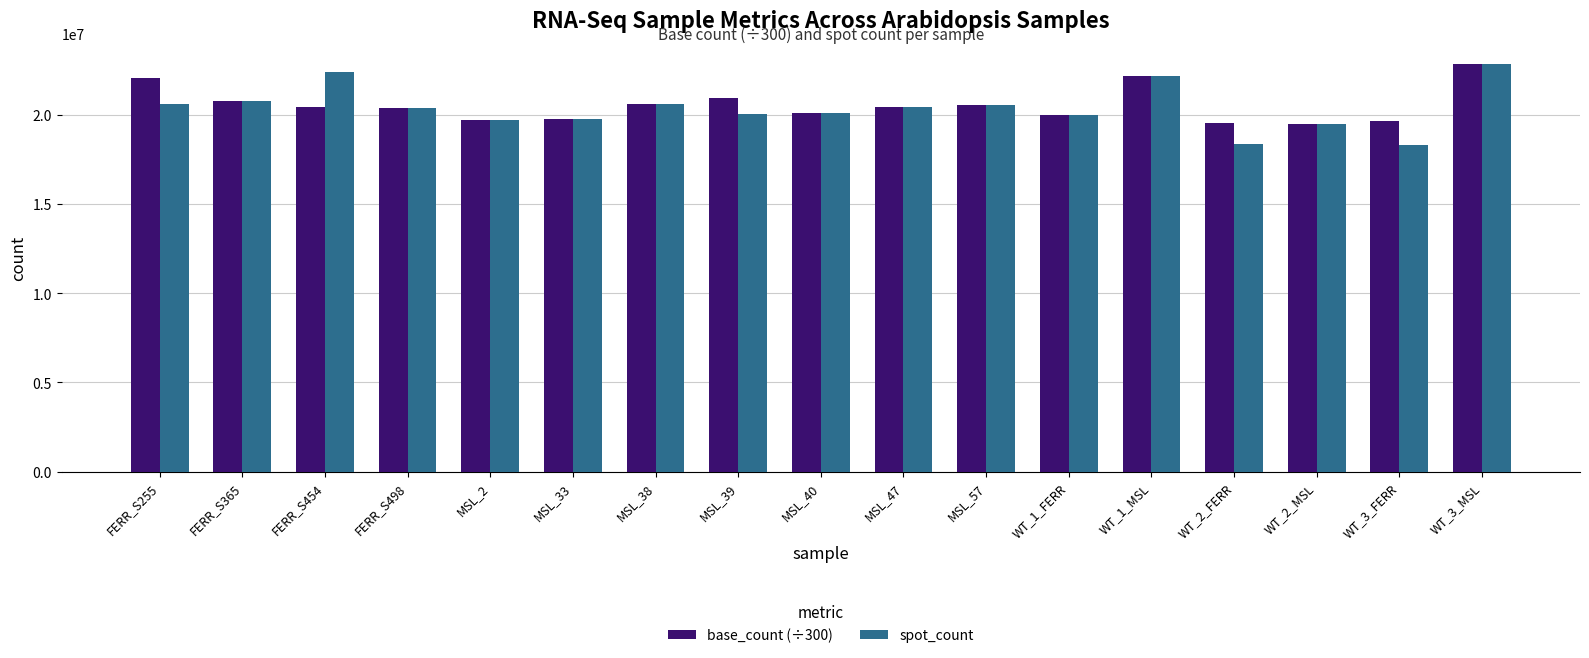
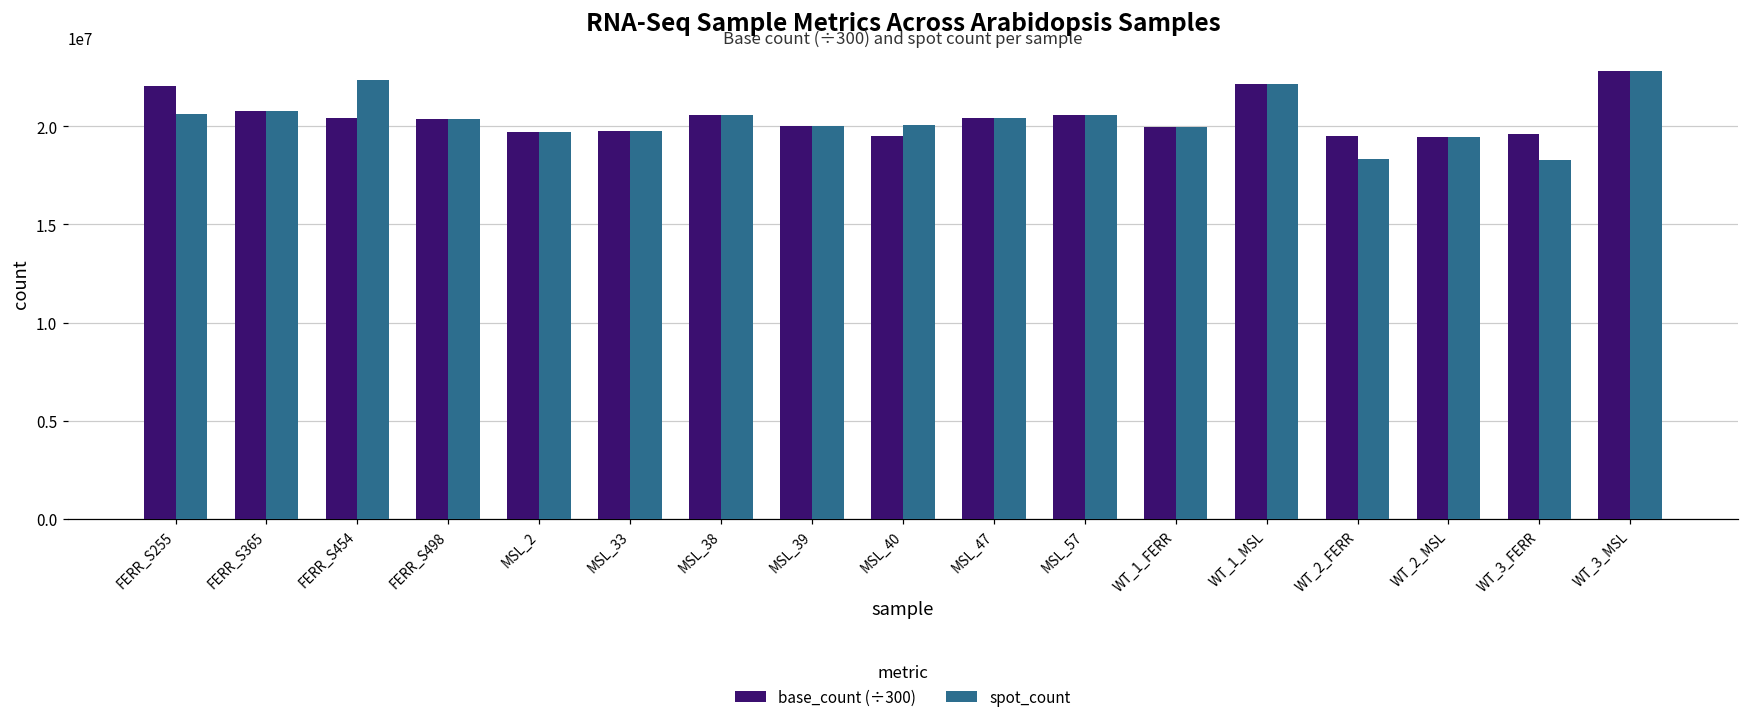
base_count (÷300), MSL_39: 20900000 -> 20000000
base_count (÷300), MSL_40: 20100000 -> 19500000
